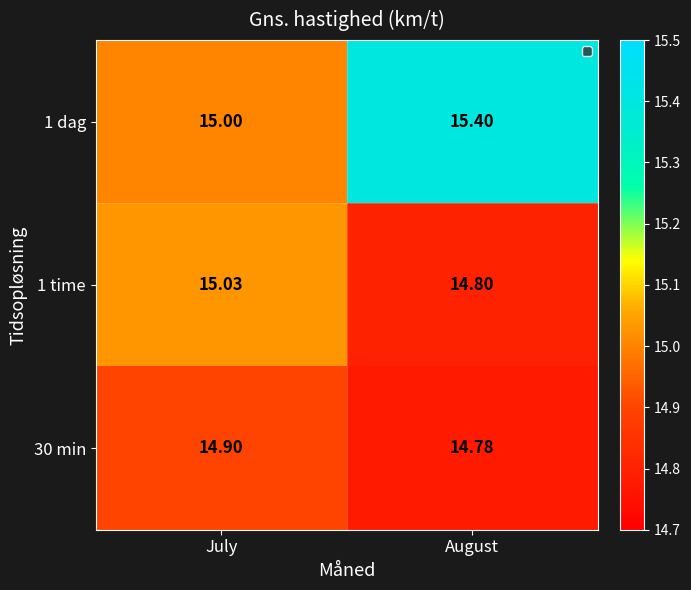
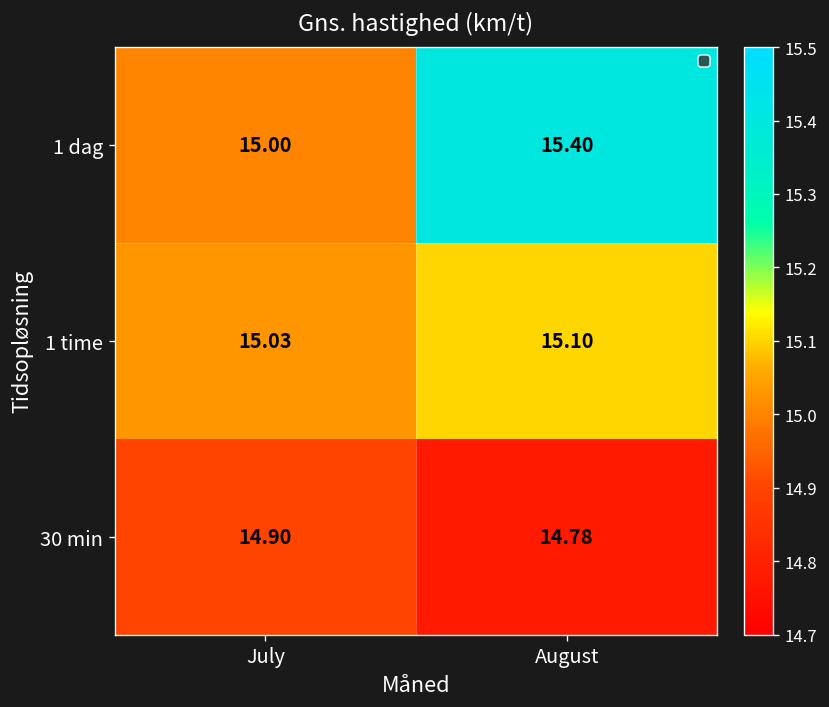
1 time, August: 14.80 -> 15.10
